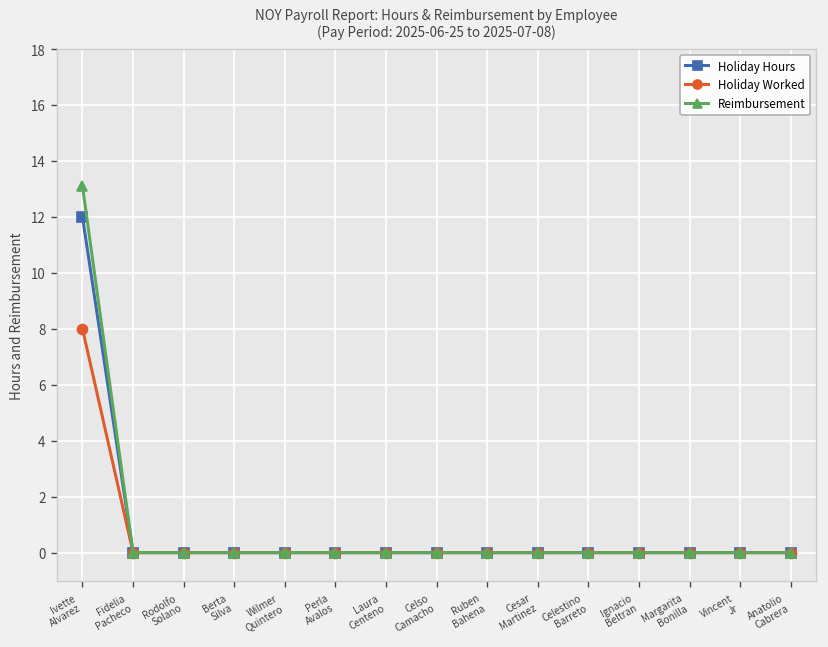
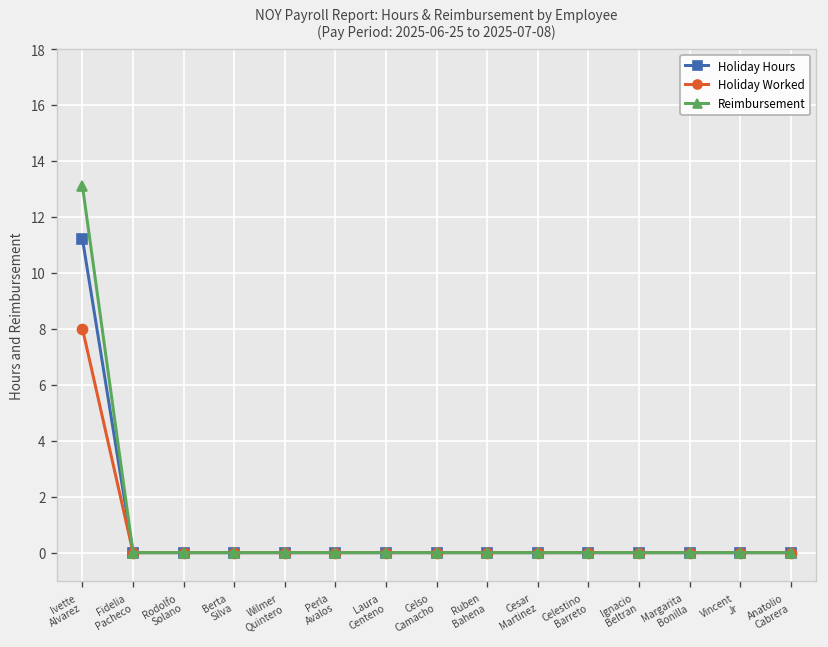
Holiday Hours, Ivette Alvarez: 12.0 -> 11.2
